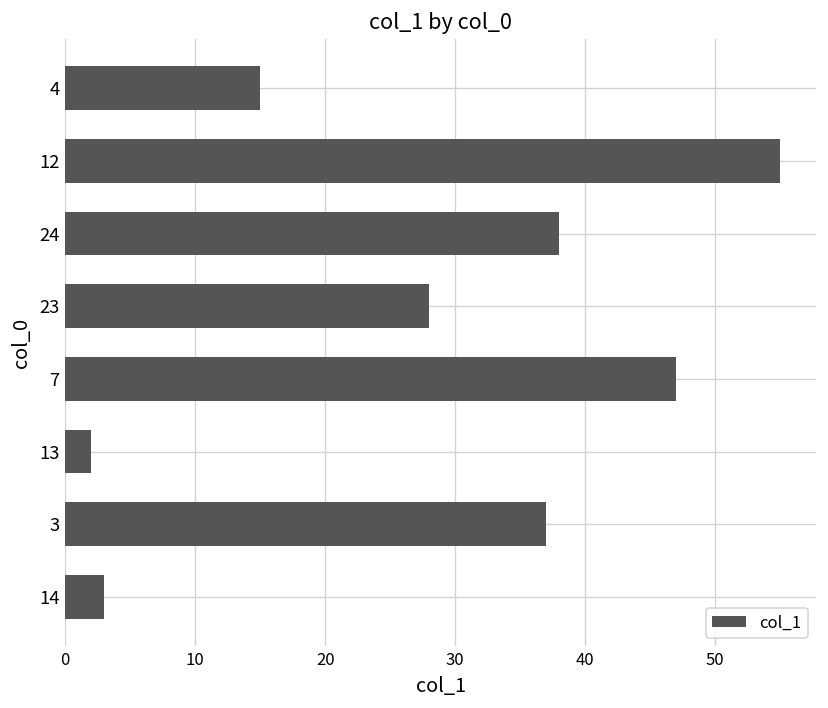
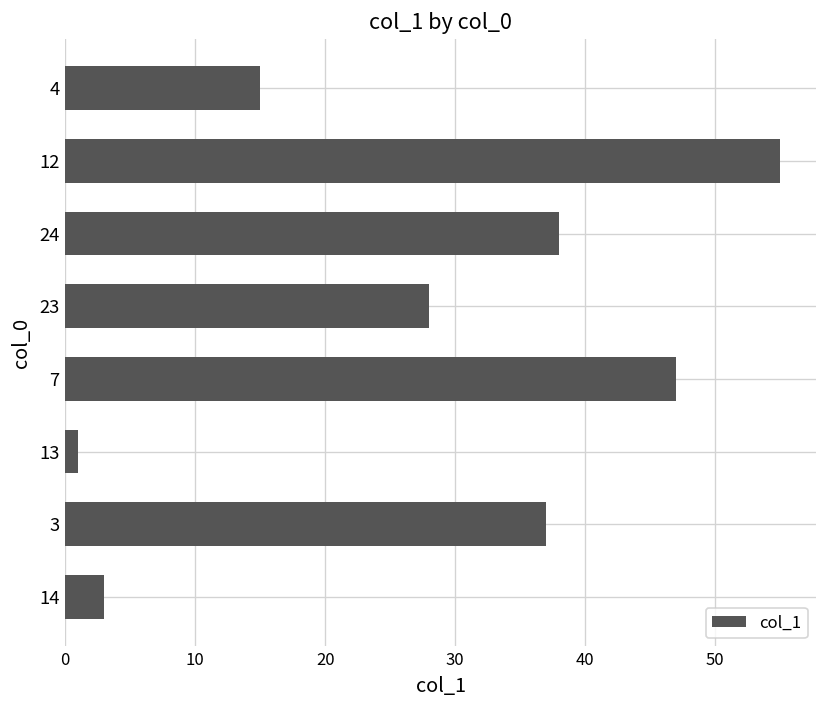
13: 2 -> 1
